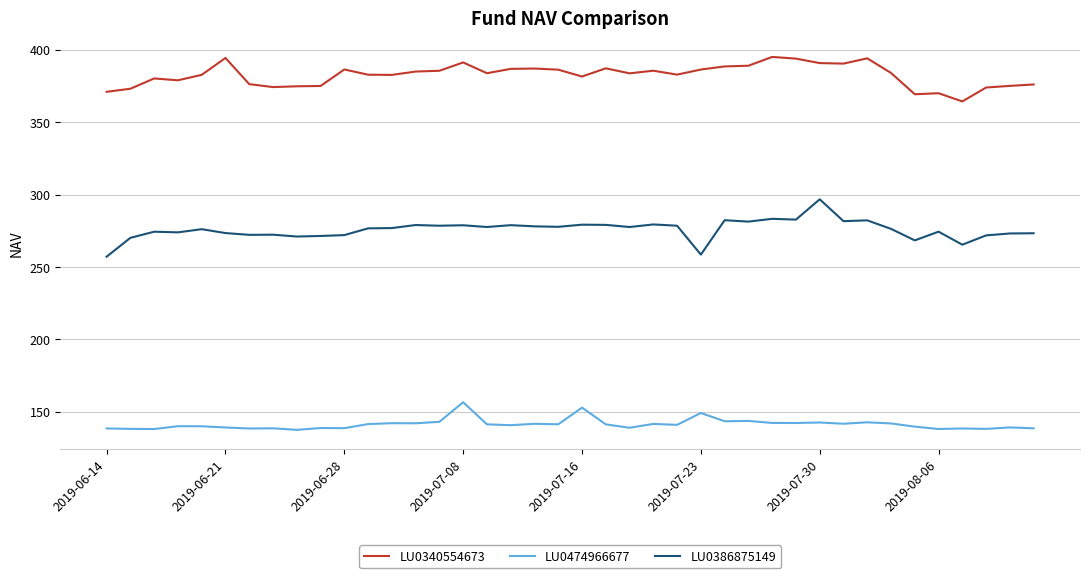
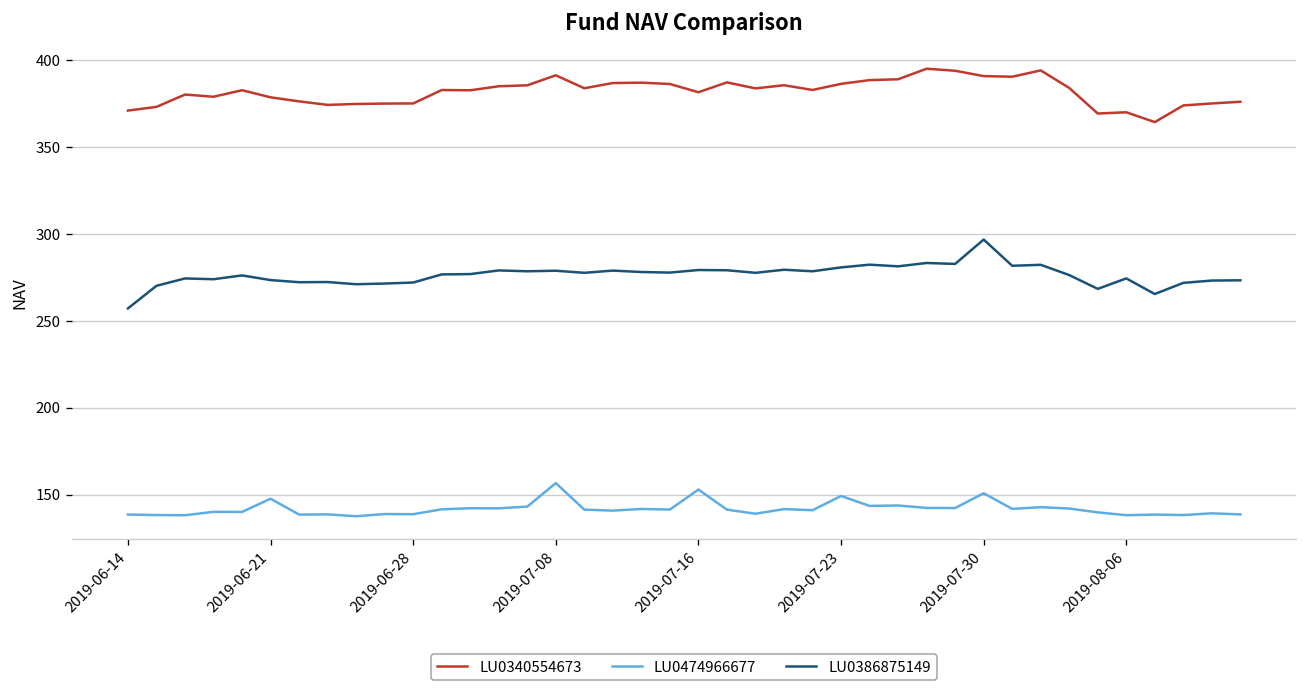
LU0340554673, 2019-06-21: 394 -> 379
LU0474966677, 2019-06-21: 139 -> 148
LU0340554673, 2019-06-28: 386 -> 375
LU0386875149, 2019-07-23: 259 -> 281
LU0474966677, 2019-07-30: 143 -> 151
